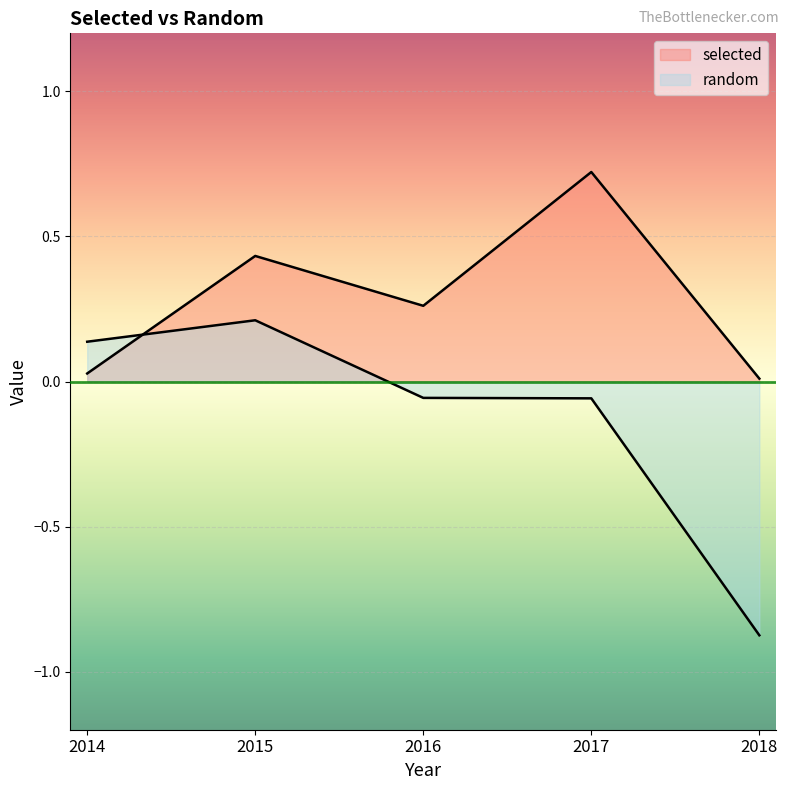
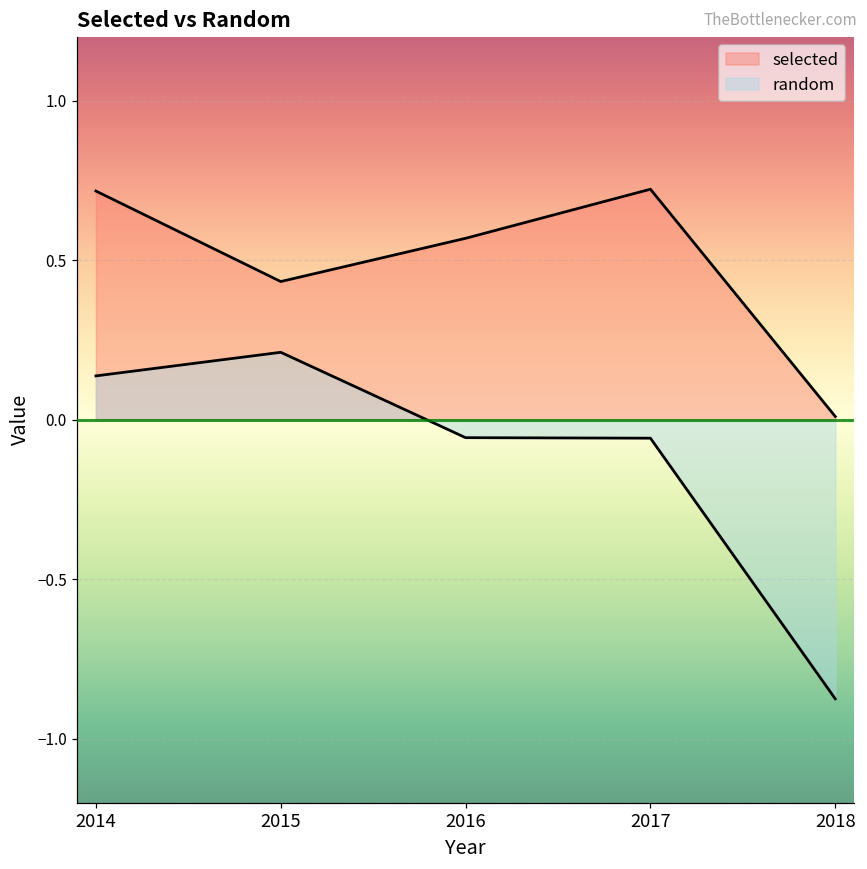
selected, 2014: 0.03 -> 0.72
selected, 2016: 0.26 -> 0.57
